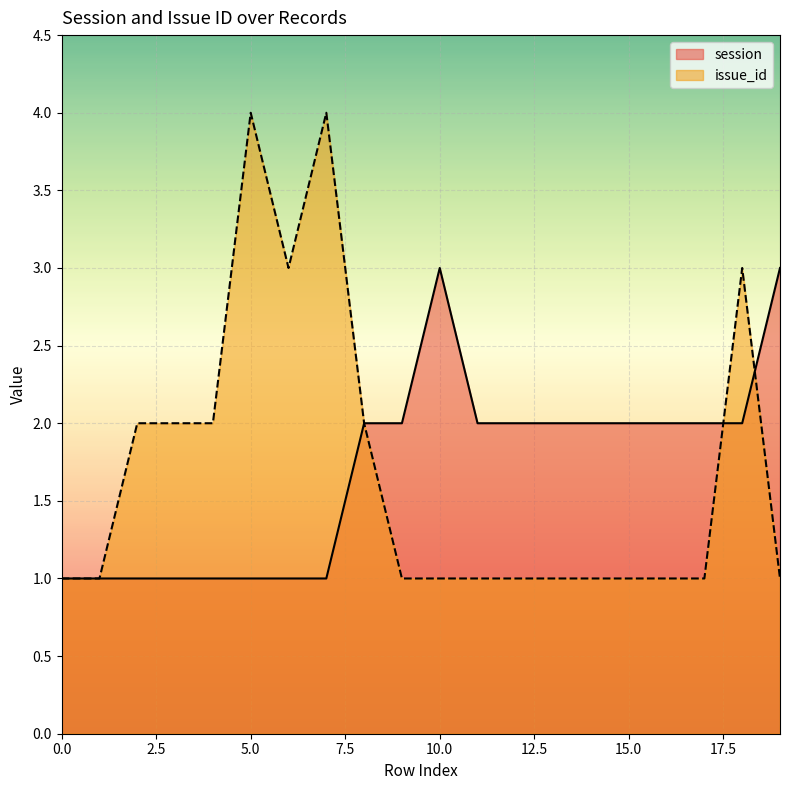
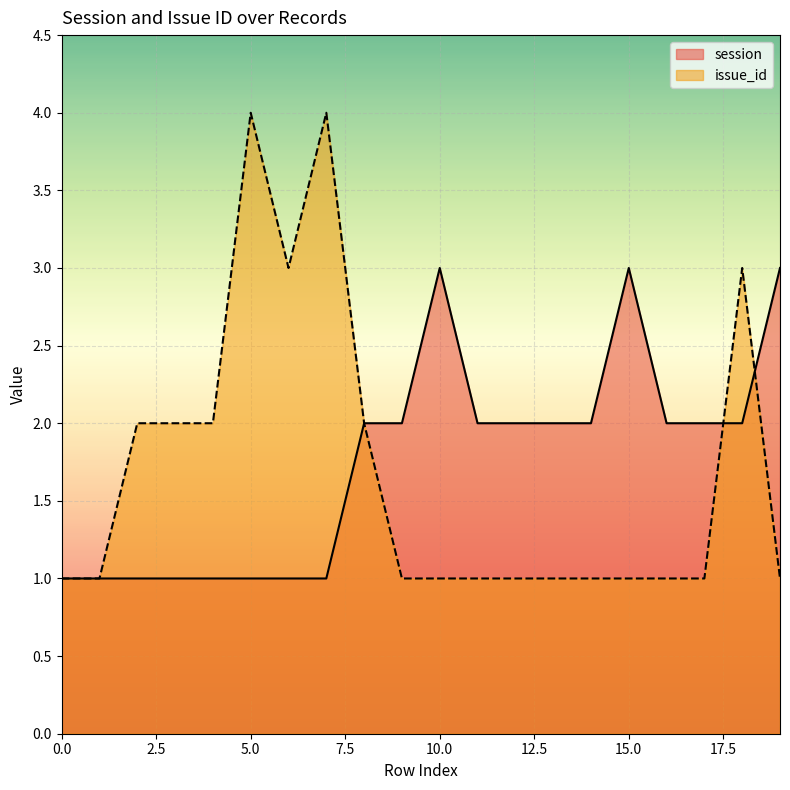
session, 15.0: 2 -> 3
